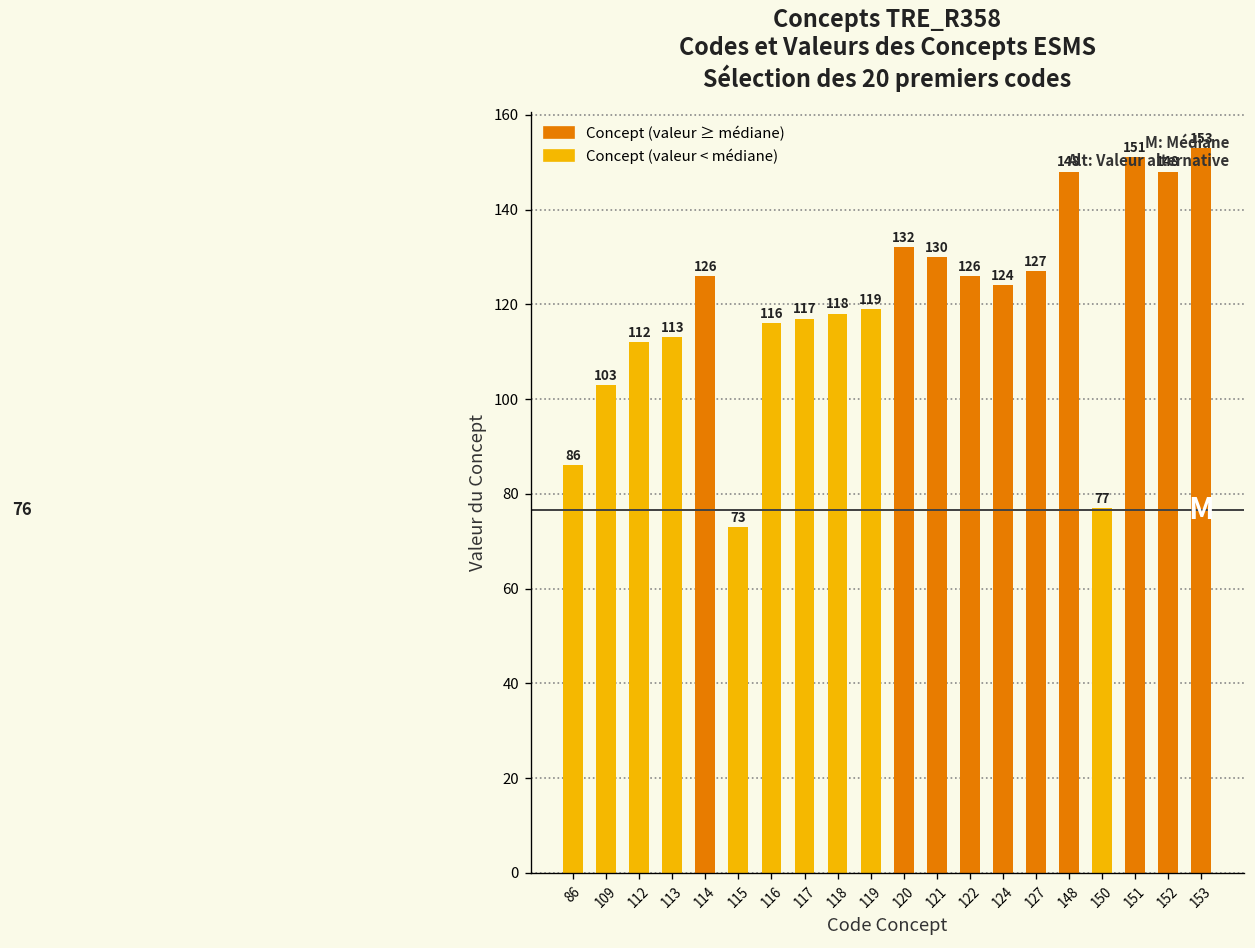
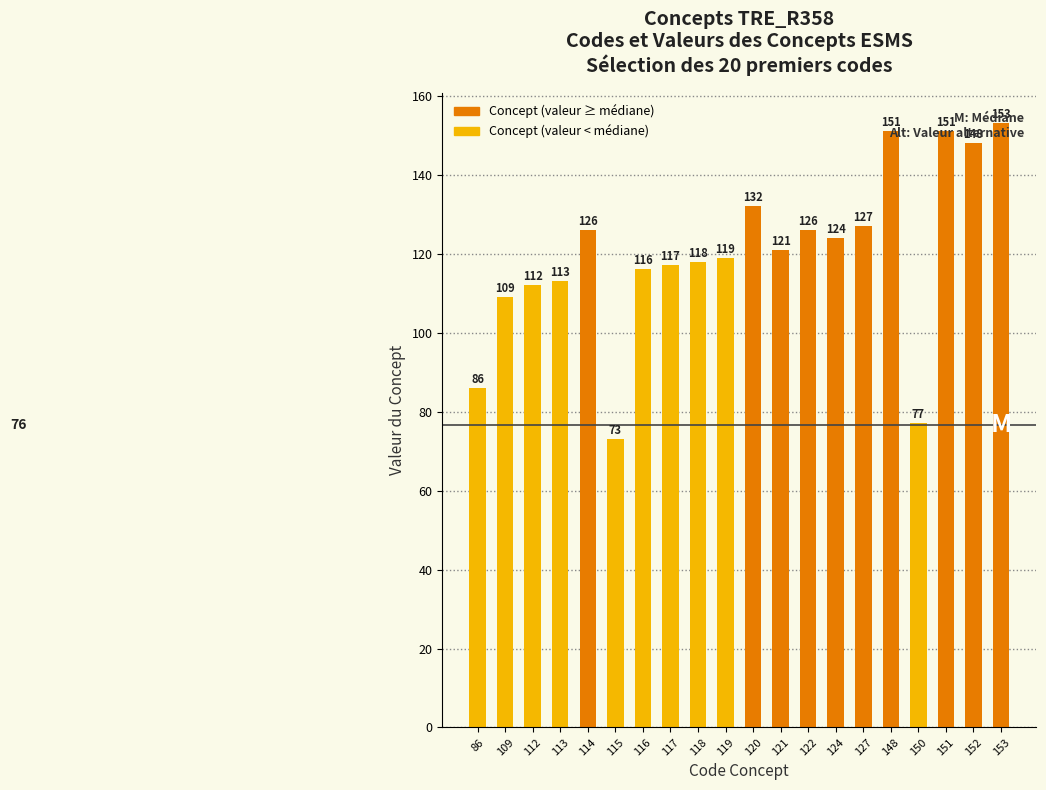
109: 103 -> 109
121: 130 -> 121
148: 148 -> 151
